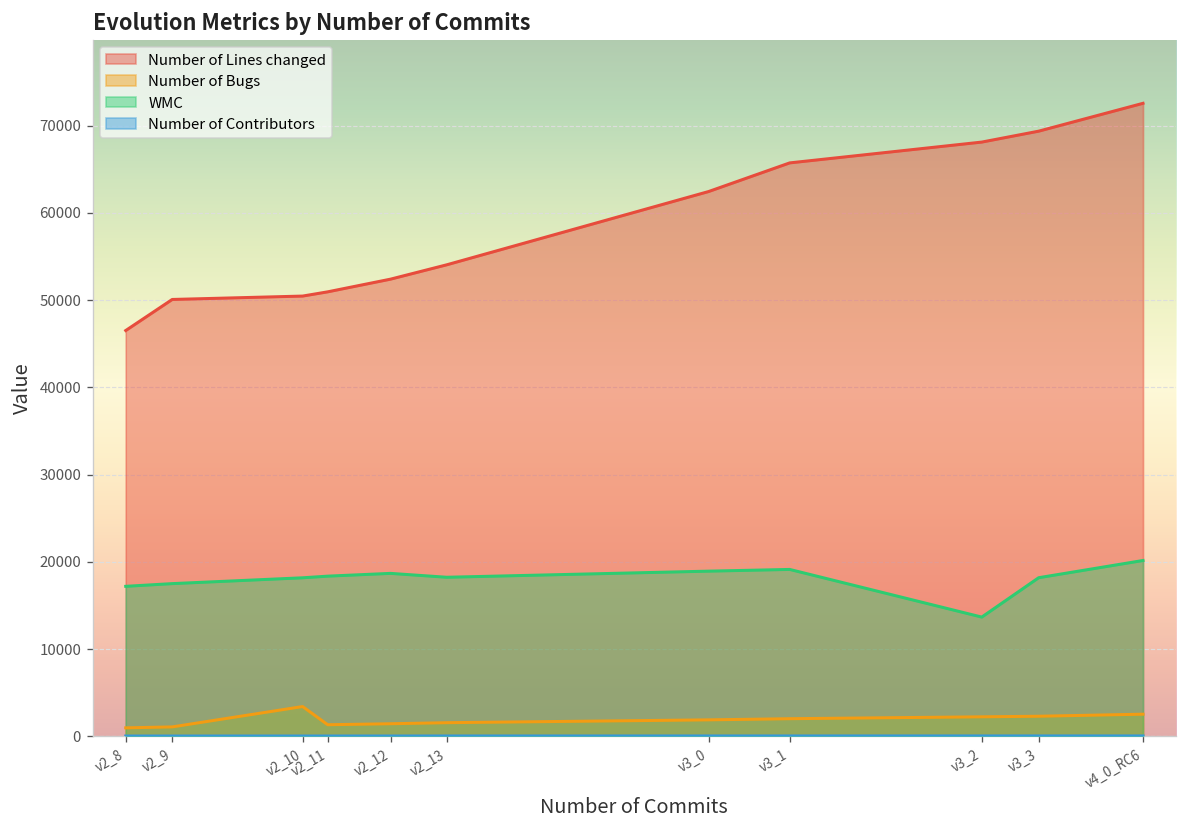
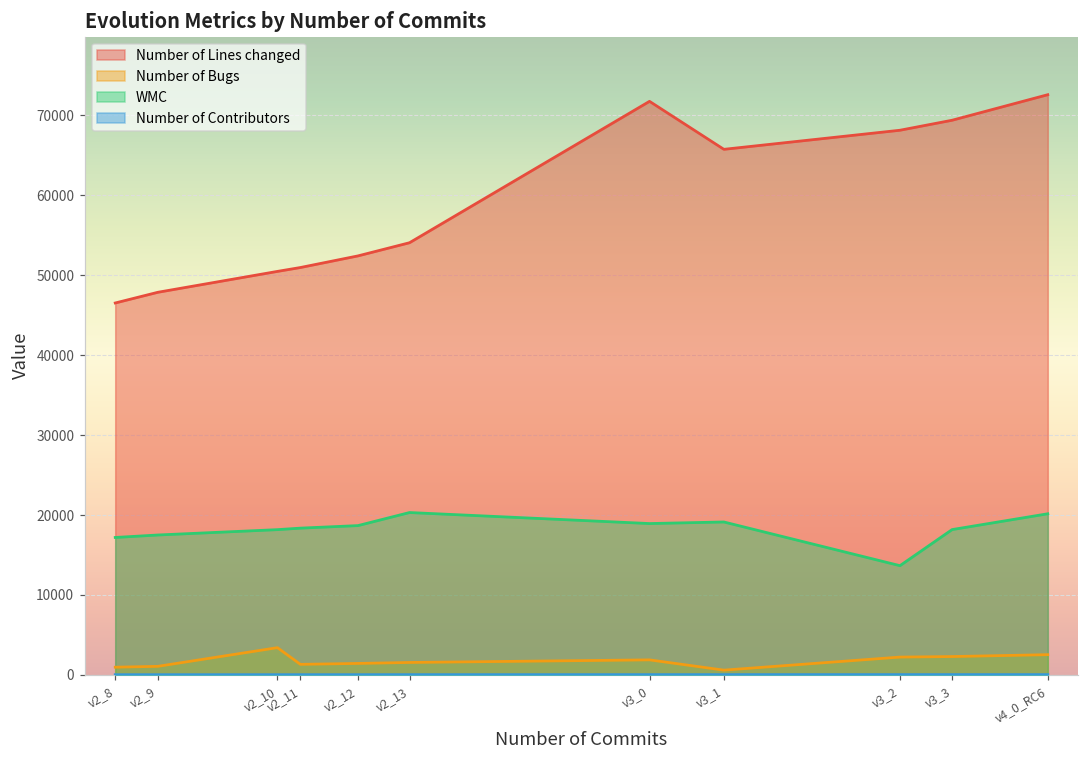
Number of Lines changed, v2_9: 50000 -> 48000
WMC, v2_13: 18000 -> 20000
Number of Lines changed, v3_0: 62000 -> 72000
Number of Bugs, v3_1: 2000 -> 1000
